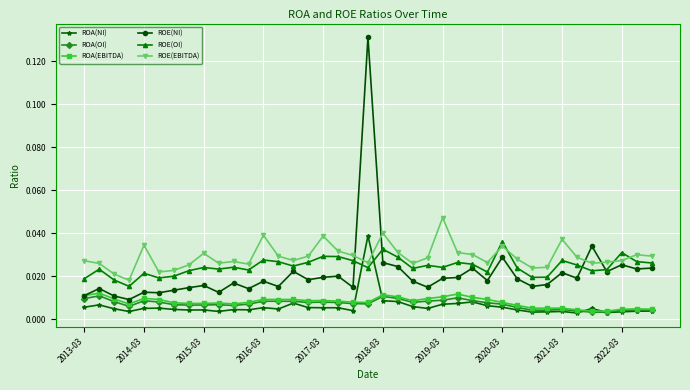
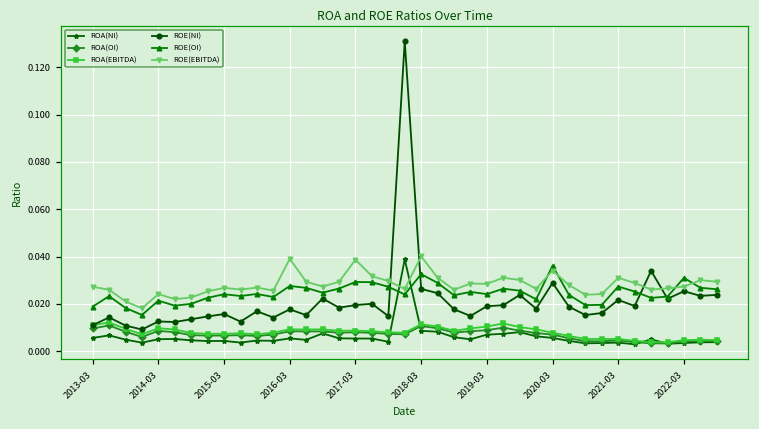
ROE(EBITDA), 2014-03: 0.034 -> 0.024
ROE(EBITDA), 2015-03: 0.031 -> 0.027
ROE(EBITDA), 2019-03: 0.047 -> 0.028
ROE(EBITDA), 2021-03: 0.037 -> 0.031
